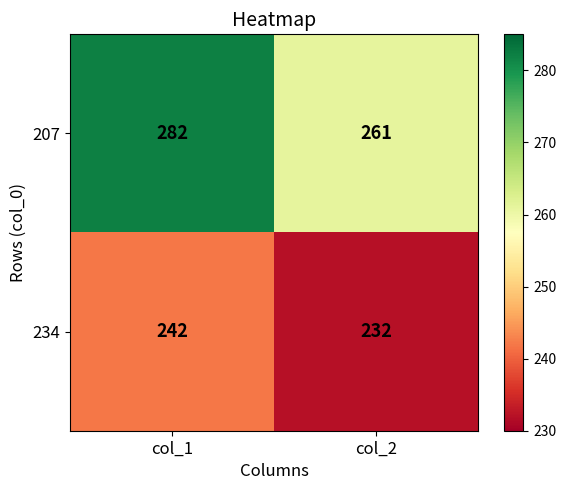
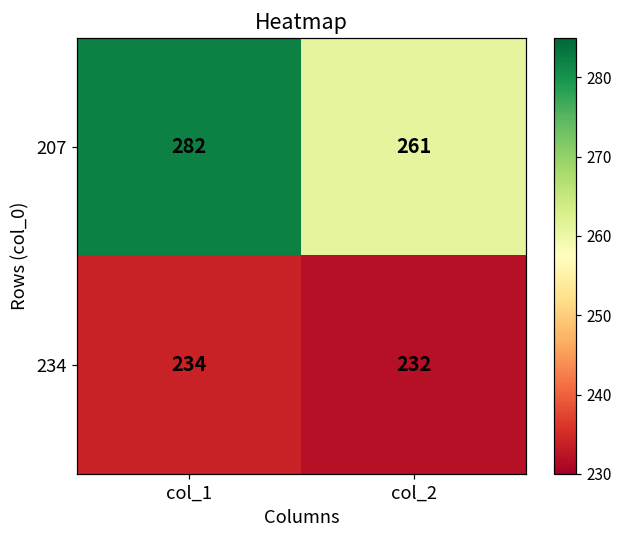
234, col_1: 242 -> 234
